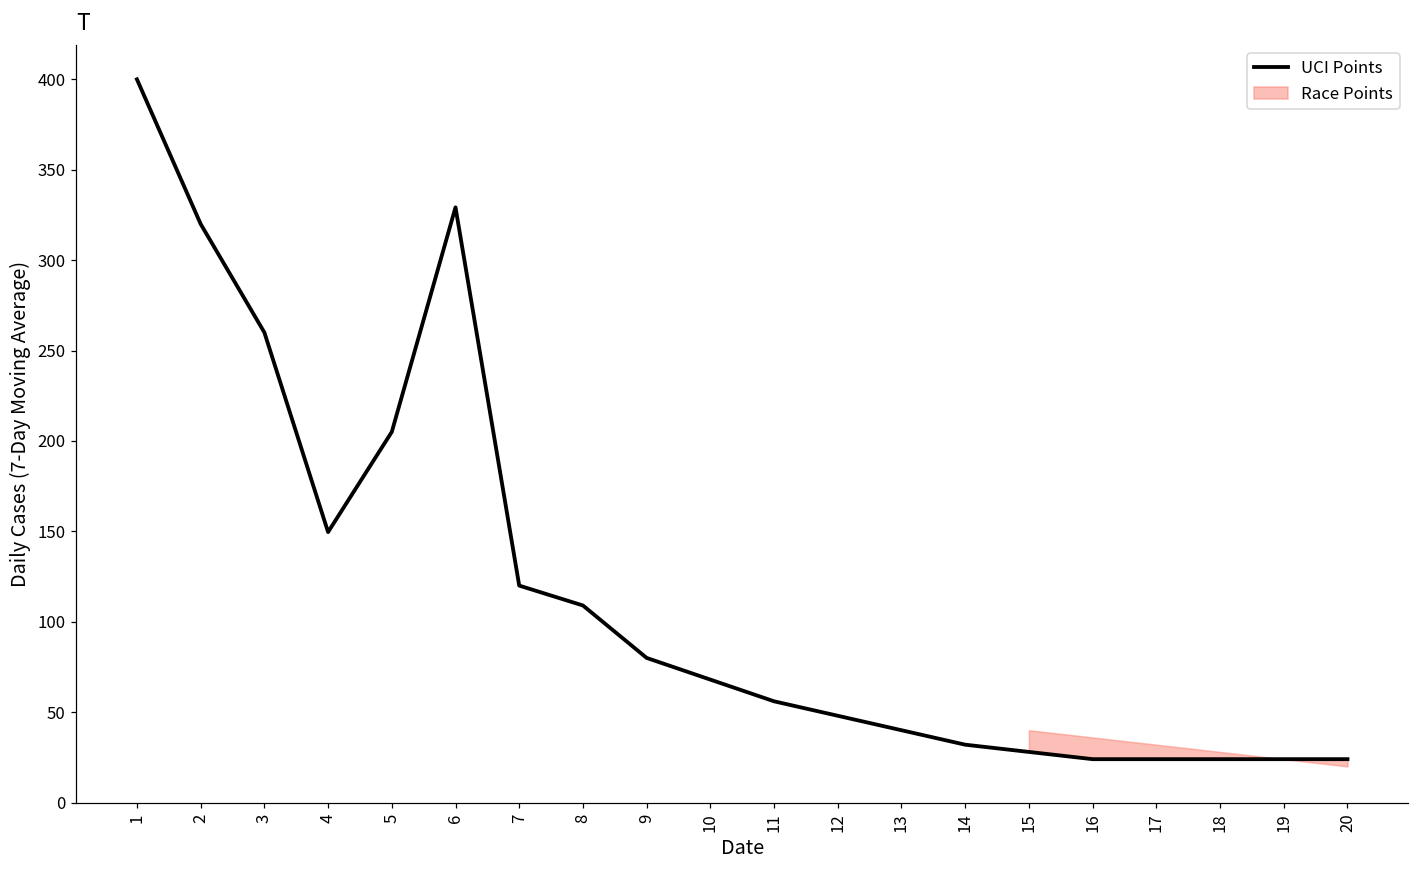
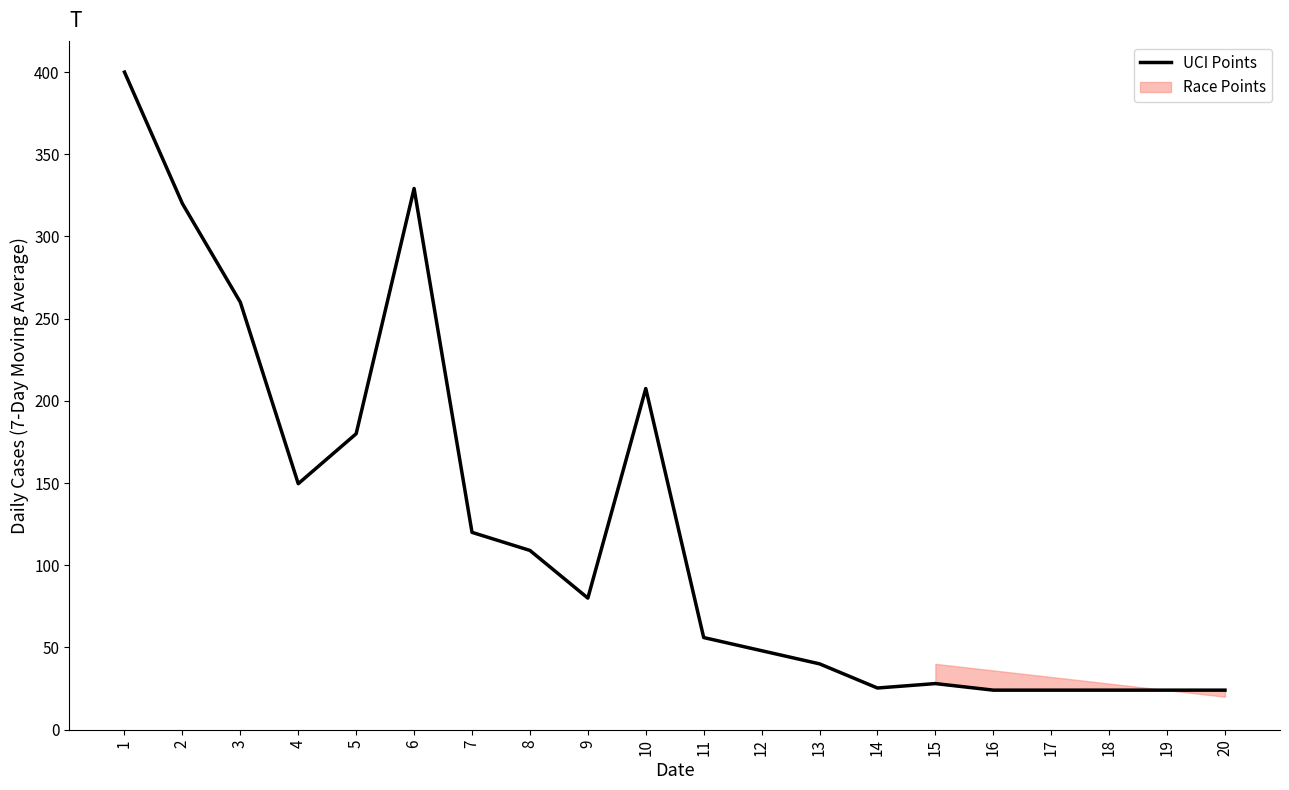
UCI Points, 5: 205 -> 180
UCI Points, 10: 68 -> 208
UCI Points, 14: 32 -> 25
